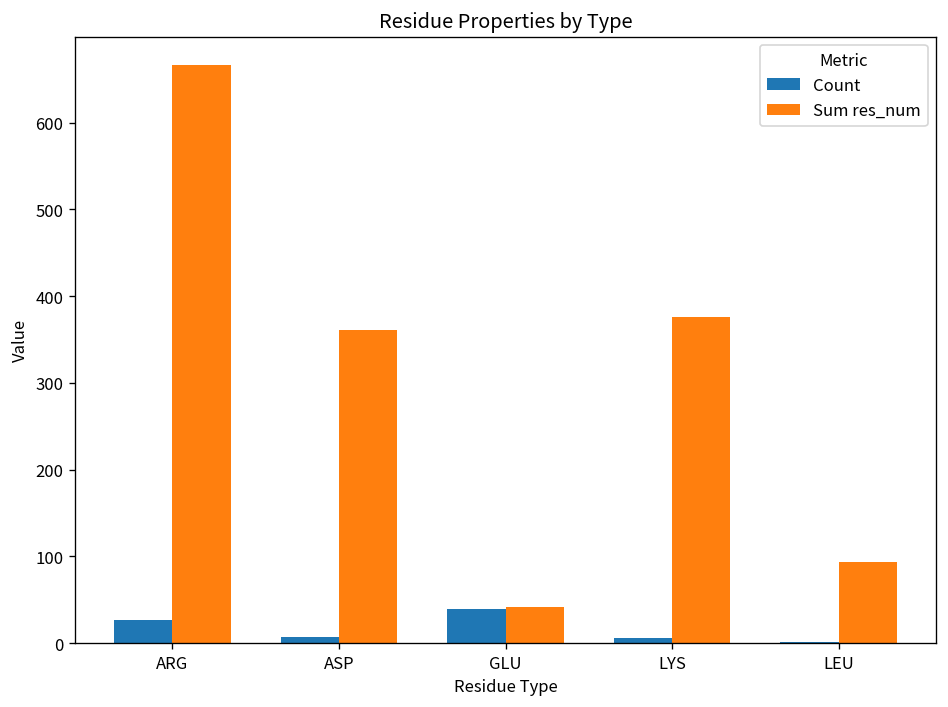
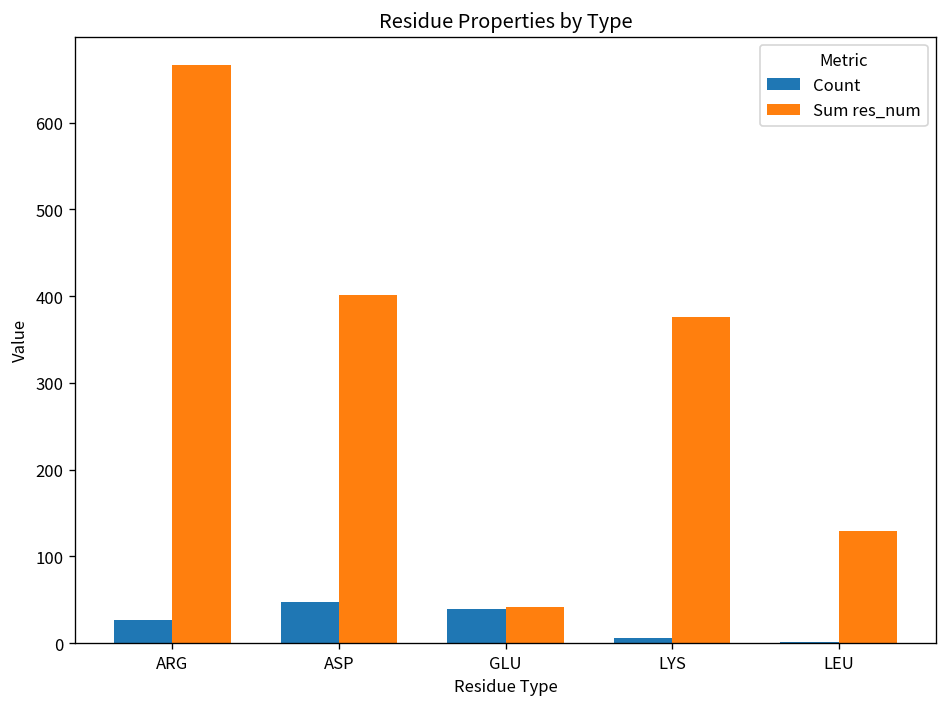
Count, ASP: 10 -> 50
Sum res_num, ASP: 360 -> 400
Sum res_num, LEU: 90 -> 130
